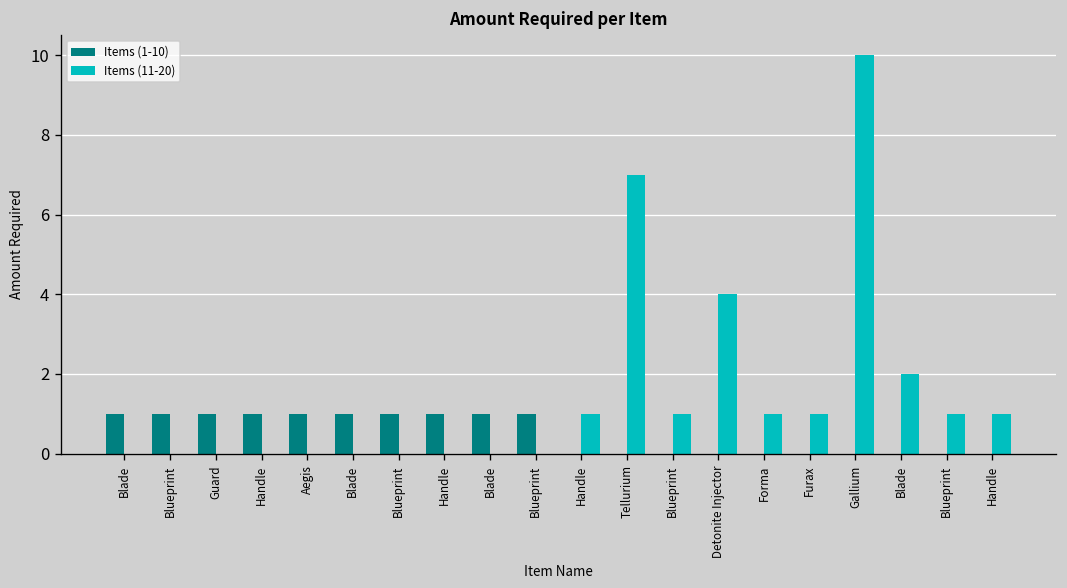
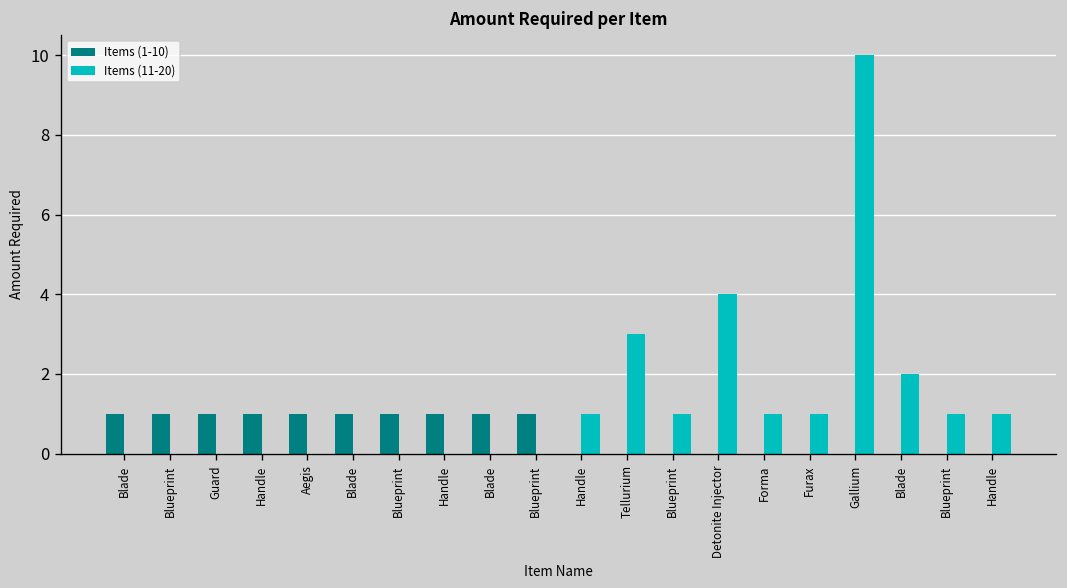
Items (11-20), Tellurium: 7 -> 3
